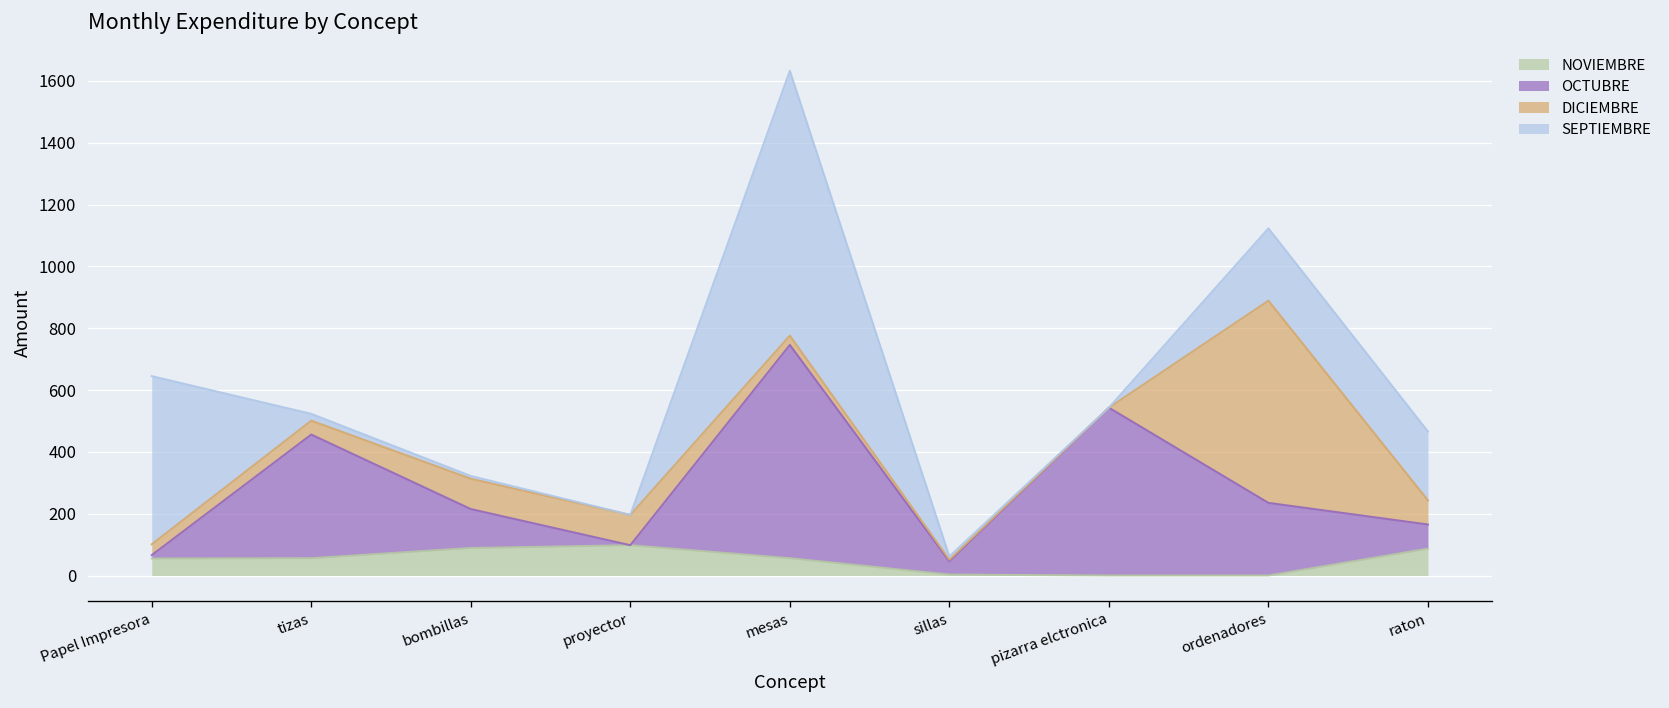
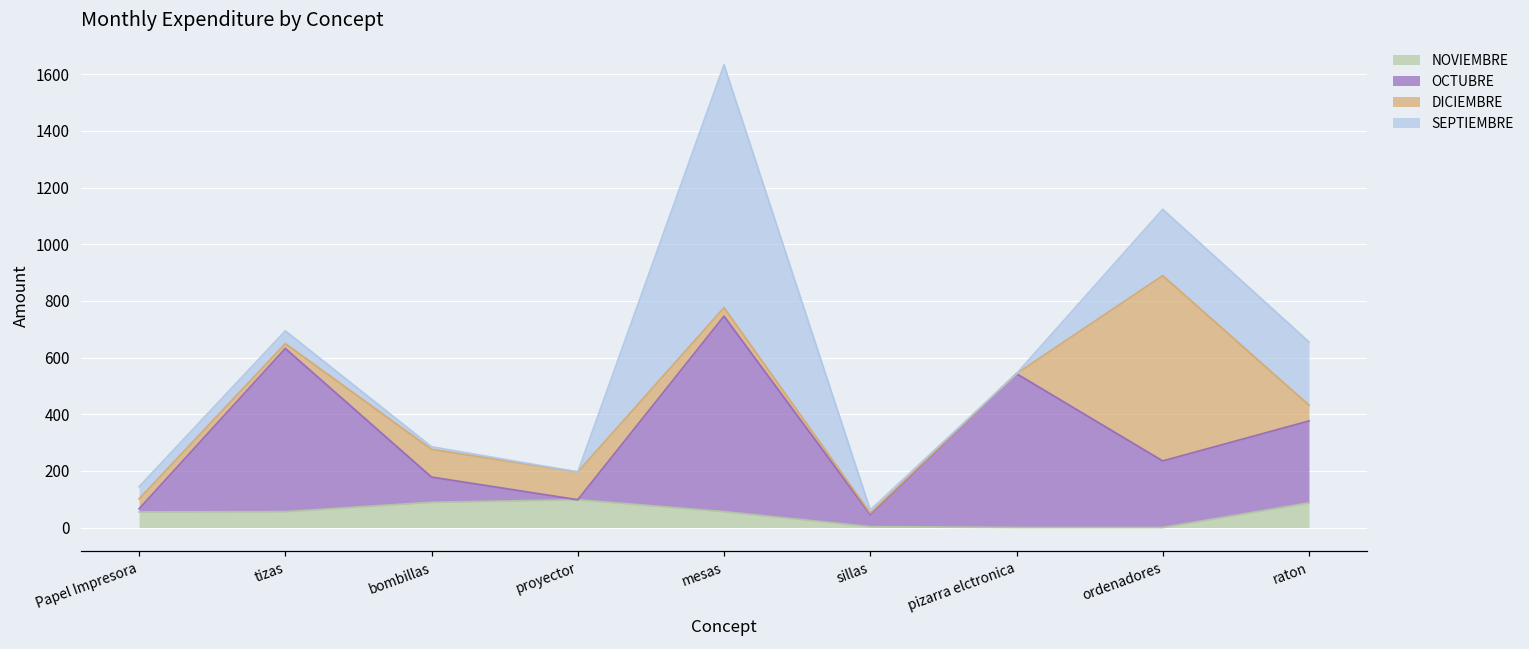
SEPTIEMBRE, Papel Impresora: 540 -> 40
OCTUBRE, tizas: 400 -> 580
DICIEMBRE, tizas: 50 -> 20
SEPTIEMBRE, tizas: 20 -> 50
OCTUBRE, bombillas: 130 -> 90
OCTUBRE, raton: 80 -> 290
DICIEMBRE, raton: 80 -> 60
